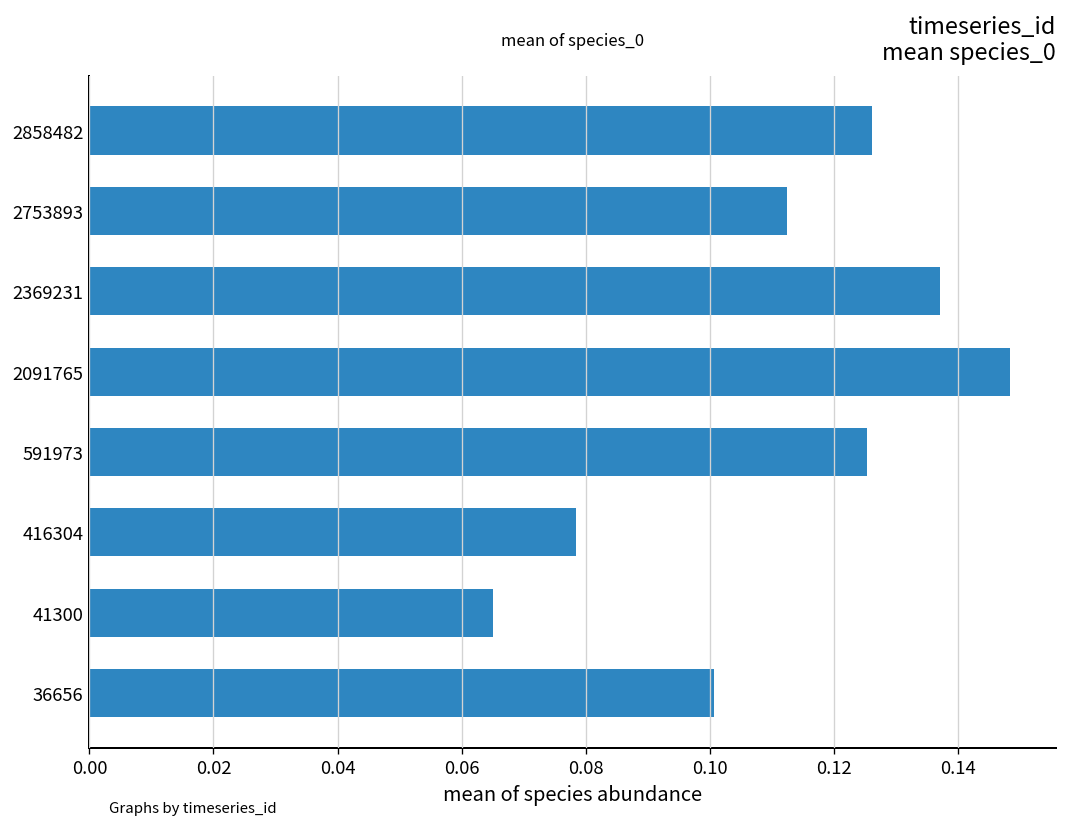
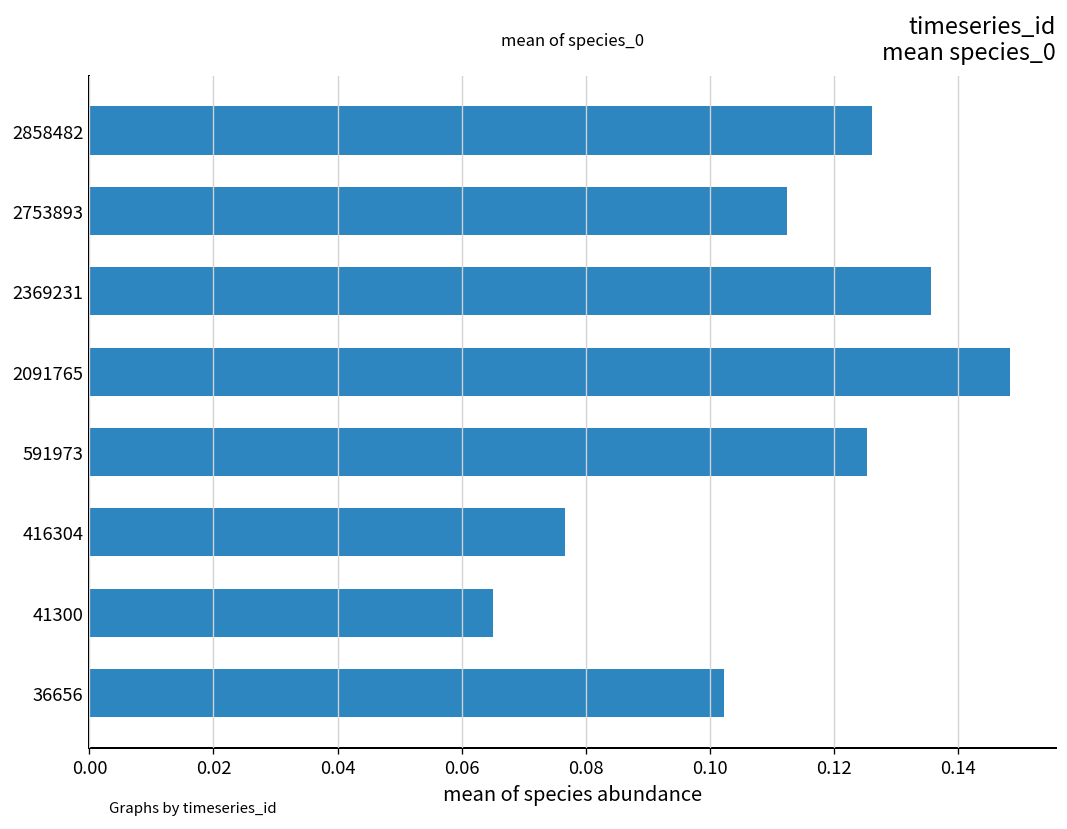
2369231: 0.137 -> 0.136
416304: 0.078 -> 0.077
36656: 0.101 -> 0.102
